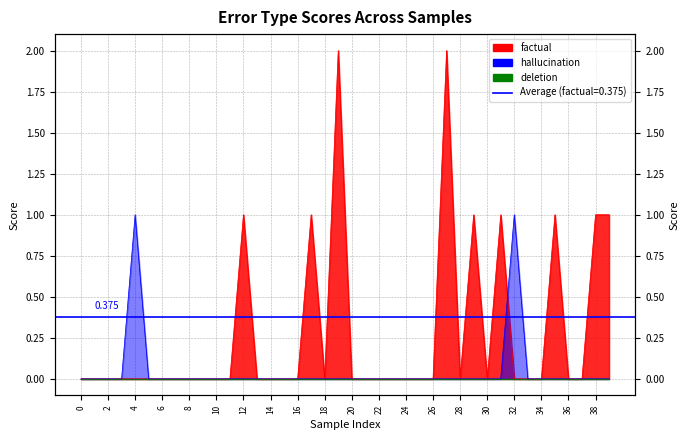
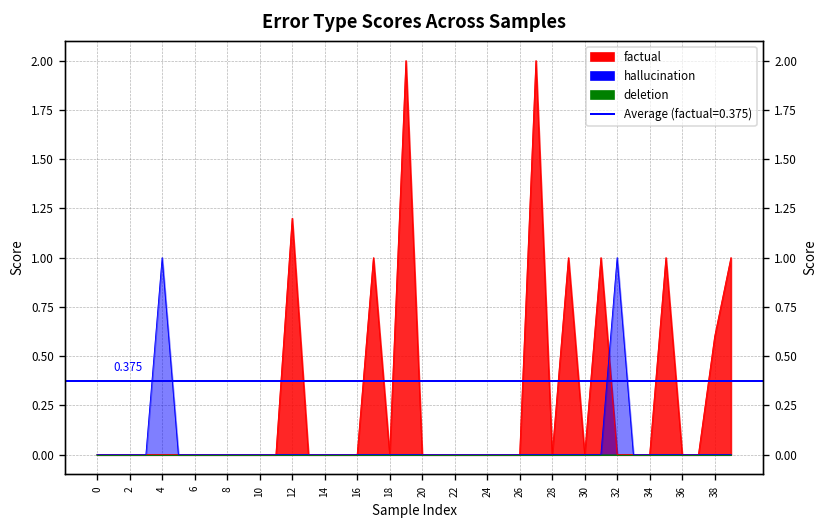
factual, 12: 1.0 -> 1.2
factual, 38: 1.0 -> 0.6
